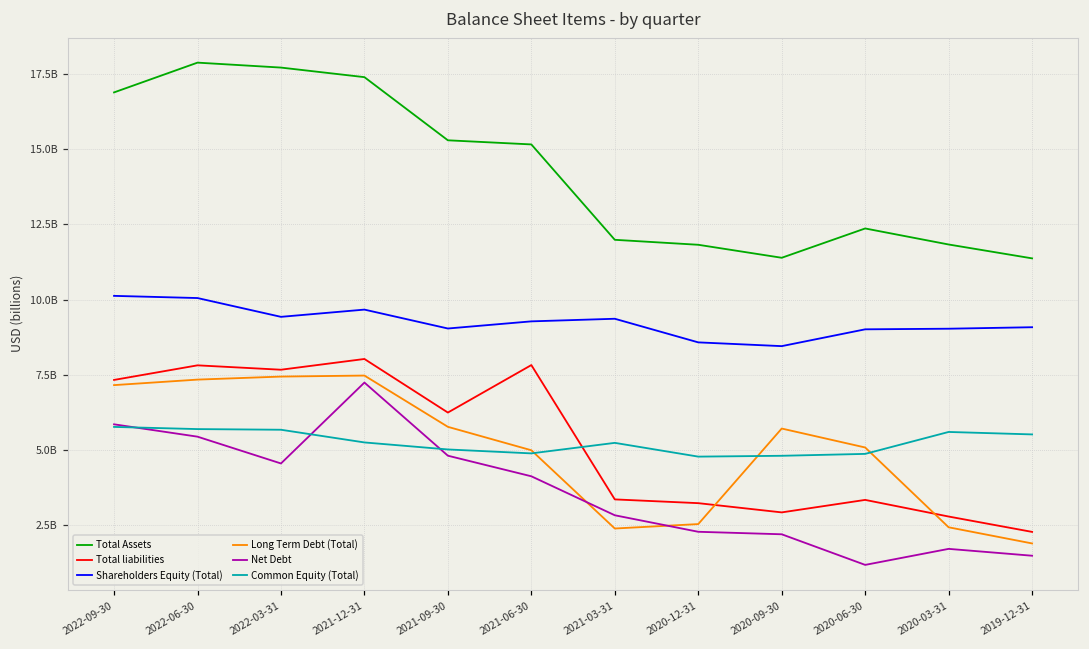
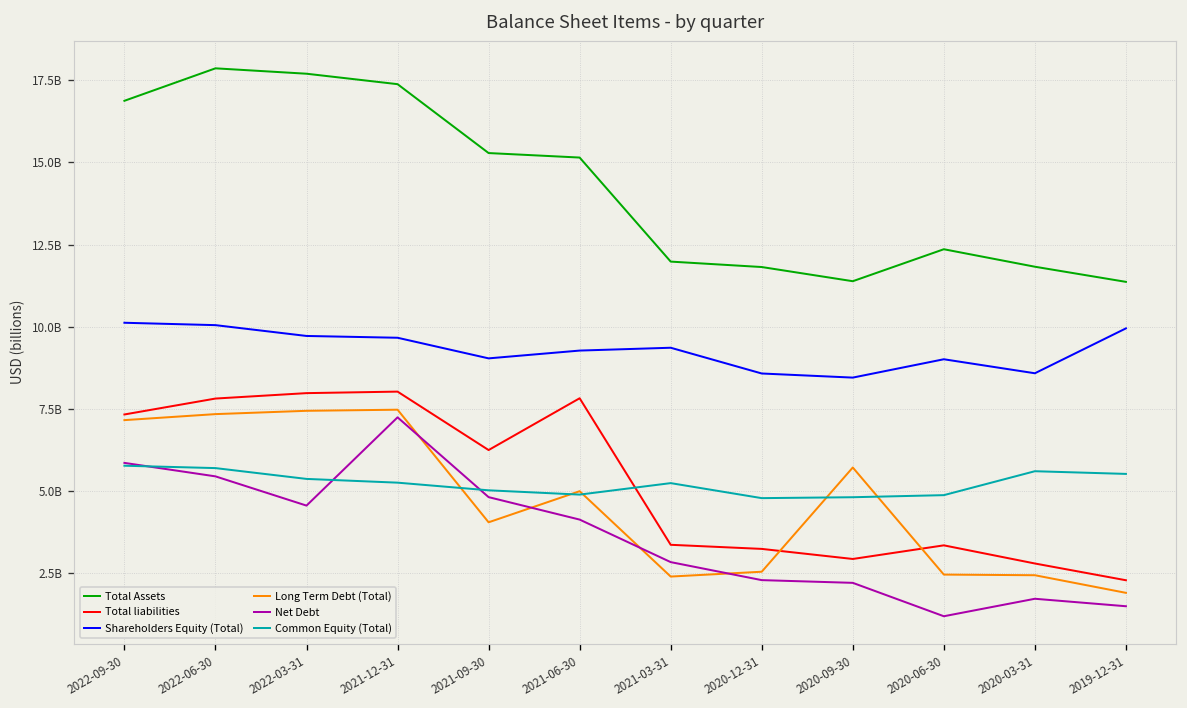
Total liabilities, 2022-03-31: 7700000000 -> 8000000000
Shareholders Equity (Total), 2022-03-31: 9400000000 -> 9700000000
Common Equity (Total), 2022-03-31: 5700000000 -> 5400000000
Long Term Debt (Total), 2021-09-30: 5800000000 -> 4000000000
Long Term Debt (Total), 2020-06-30: 5100000000 -> 2500000000
Shareholders Equity (Total), 2020-03-31: 9000000000 -> 8600000000
Shareholders Equity (Total), 2019-12-31: 9100000000 -> 9900000000
